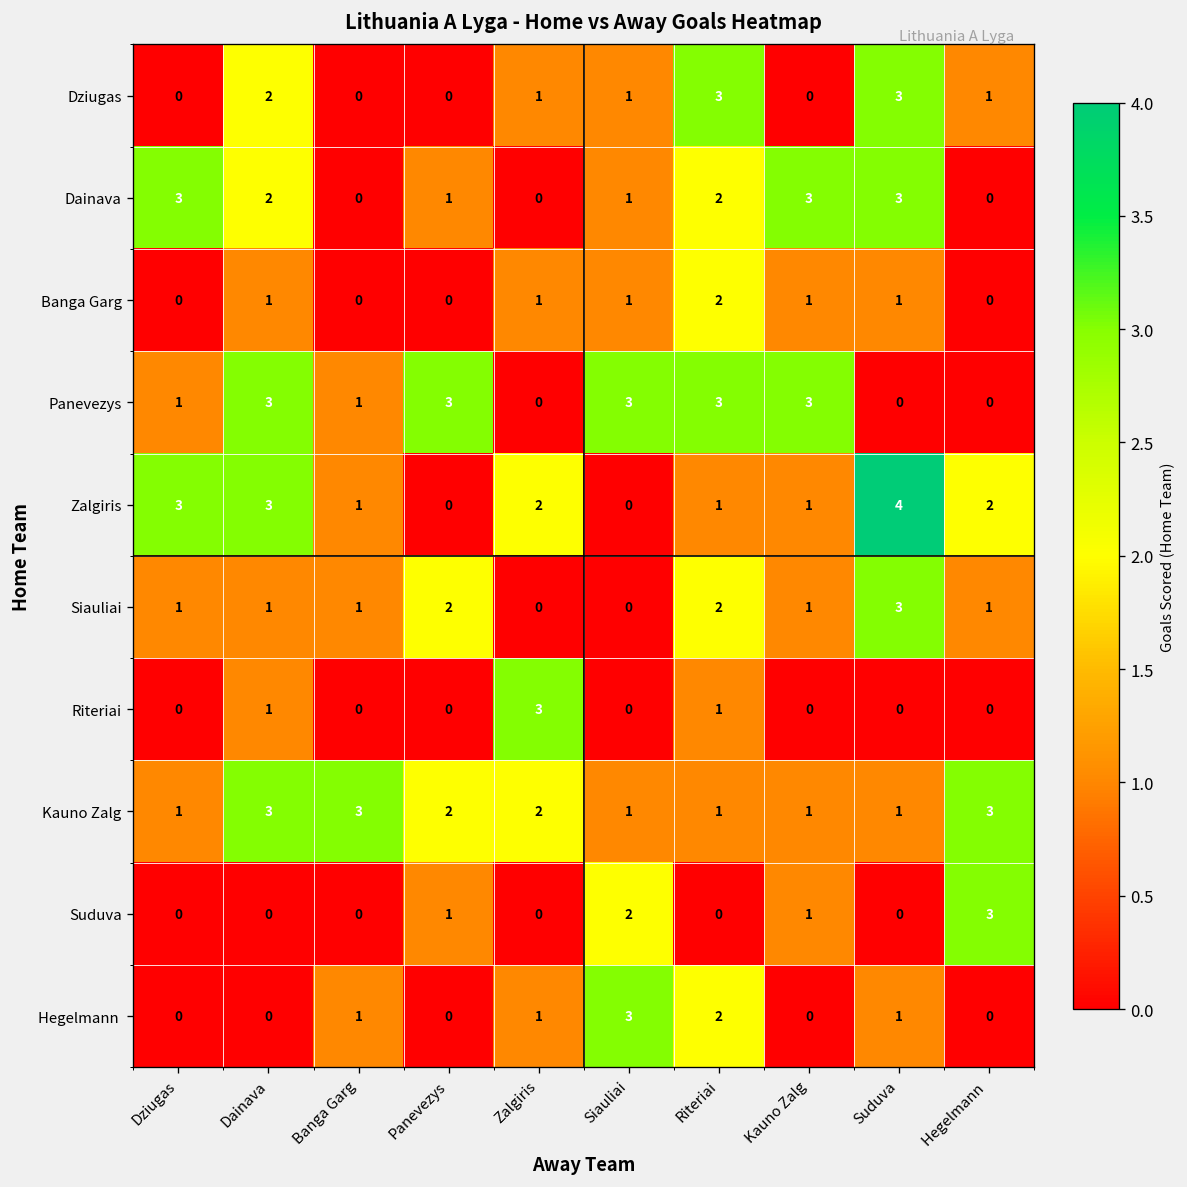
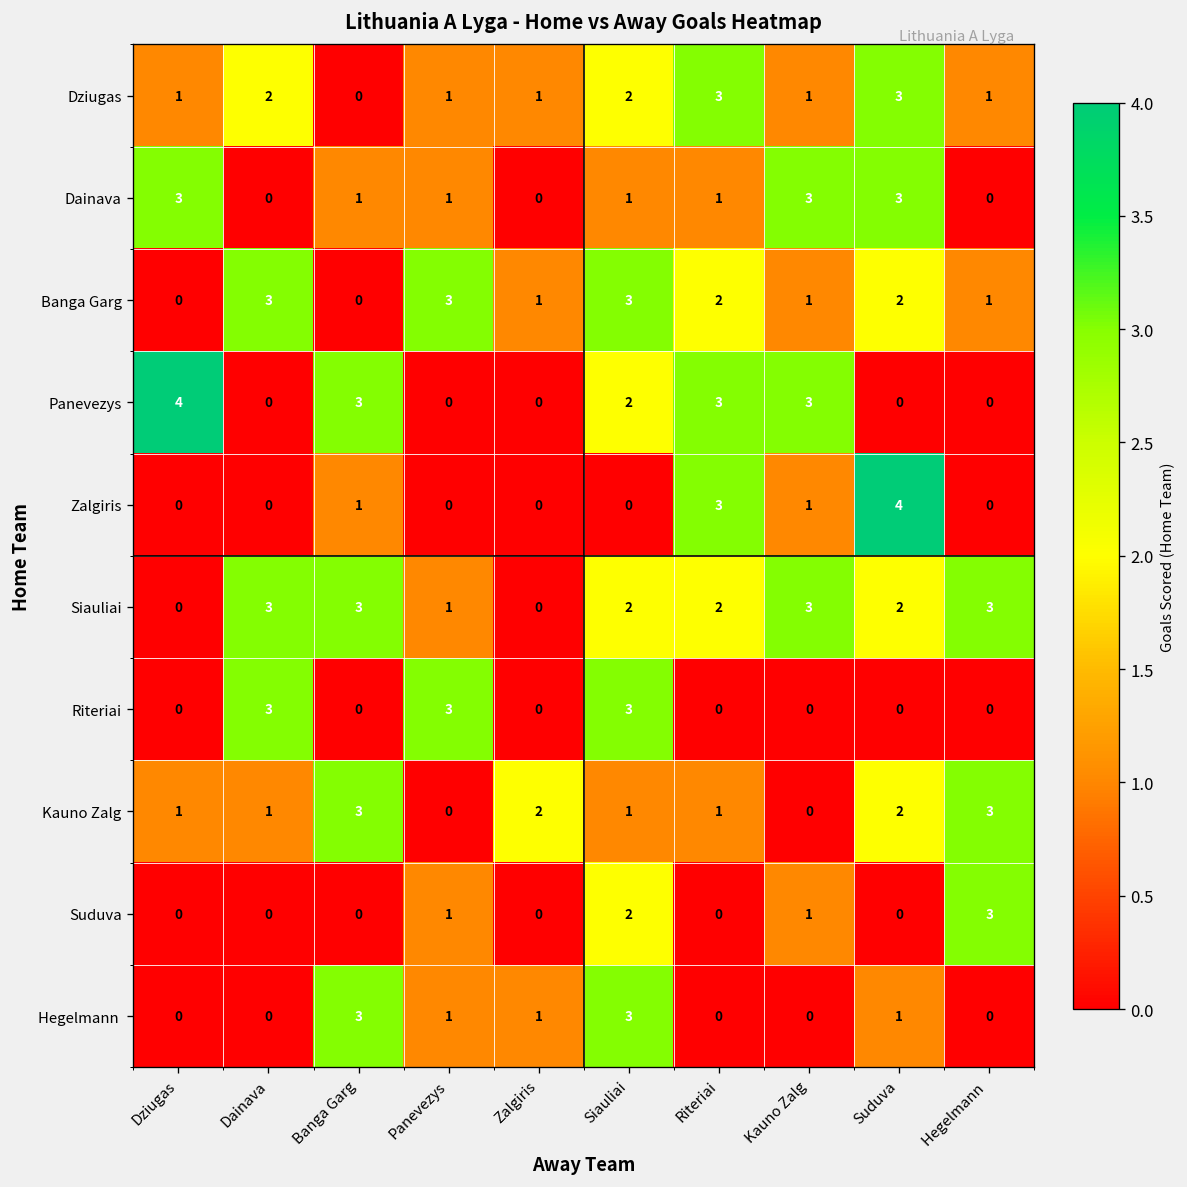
Dziugas, Dziugas: 0 -> 1
Dziugas, Panevezys: 0 -> 1
Dziugas, Siauliai: 1 -> 2
Dziugas, Kauno Zalg: 0 -> 1
Dainava, Dainava: 2 -> 0
Dainava, Banga Garg: 0 -> 1
Dainava, Riteriai: 2 -> 1
Banga Garg, Dainava: 1 -> 3
Banga Garg, Panevezys: 0 -> 3
Banga Garg, Siauliai: 1 -> 3
Banga Garg, Suduva: 1 -> 2
Banga Garg, Hegelmann: 0 -> 1
Panevezys, Dziugas: 1 -> 4
Panevezys, Dainava: 3 -> 0
Panevezys, Banga Garg: 1 -> 3
Panevezys, Panevezys: 3 -> 0
Panevezys, Siauliai: 3 -> 2
Zalgiris, Dziugas: 3 -> 0
Zalgiris, Dainava: 3 -> 0
Zalgiris, Zalgiris: 2 -> 0
Zalgiris, Riteriai: 1 -> 3
Zalgiris, Hegelmann: 2 -> 0
Siauliai, Dziugas: 1 -> 0
Siauliai, Dainava: 1 -> 3
Siauliai, Banga Garg: 1 -> 3
Siauliai, Panevezys: 2 -> 1
Siauliai, Siauliai: 0 -> 2
Siauliai, Kauno Zalg: 1 -> 3
Siauliai, Suduva: 3 -> 2
Siauliai, Hegelmann: 1 -> 3
Riteriai, Dainava: 1 -> 3
Riteriai, Panevezys: 0 -> 3
Riteriai, Zalgiris: 3 -> 0
Riteriai, Siauliai: 0 -> 3
Riteriai, Riteriai: 1 -> 0
Kauno Zalg, Dainava: 3 -> 1
Kauno Zalg, Panevezys: 2 -> 0
Kauno Zalg, Kauno Zalg: 1 -> 0
Kauno Zalg, Suduva: 1 -> 2
Hegelmann, Banga Garg: 1 -> 3
Hegelmann, Panevezys: 0 -> 1
Hegelmann, Riteriai: 2 -> 0
